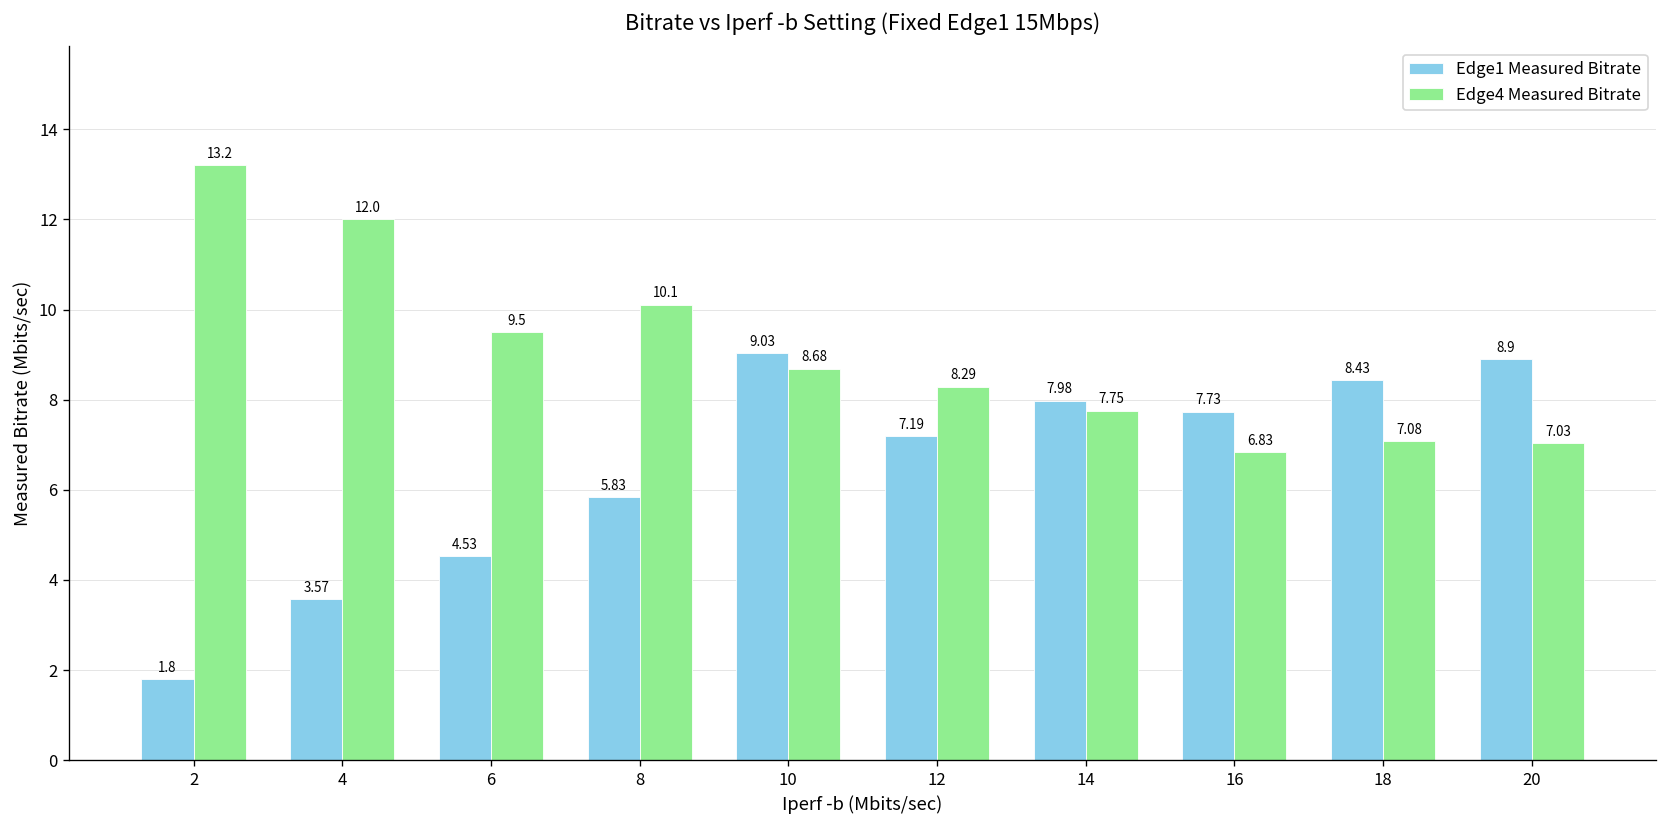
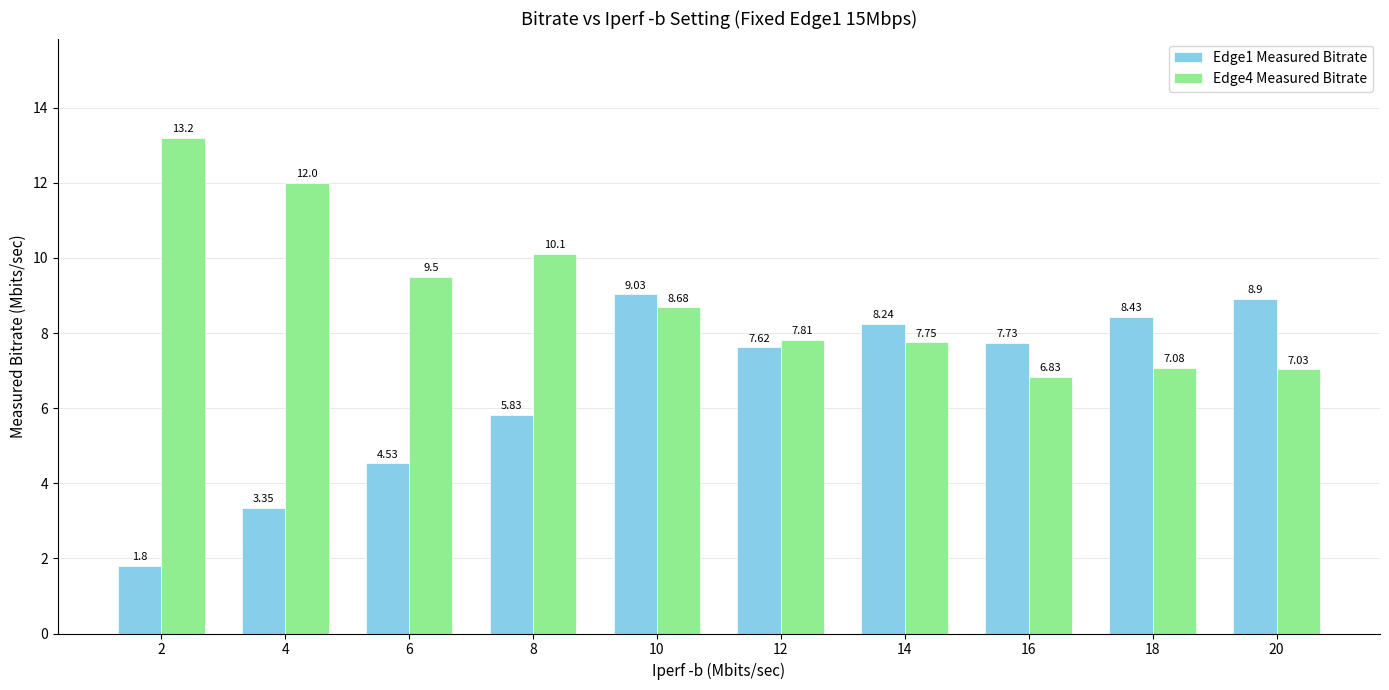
Edge1 Measured Bitrate, 4: 3.57 -> 3.35
Edge1 Measured Bitrate, 12: 7.19 -> 7.62
Edge4 Measured Bitrate, 12: 8.29 -> 7.81
Edge1 Measured Bitrate, 14: 7.98 -> 8.24
